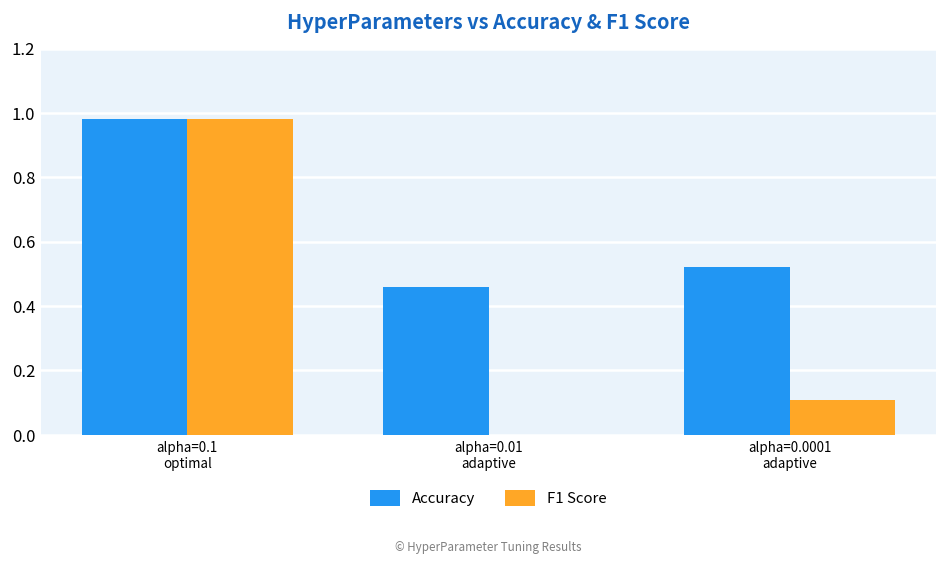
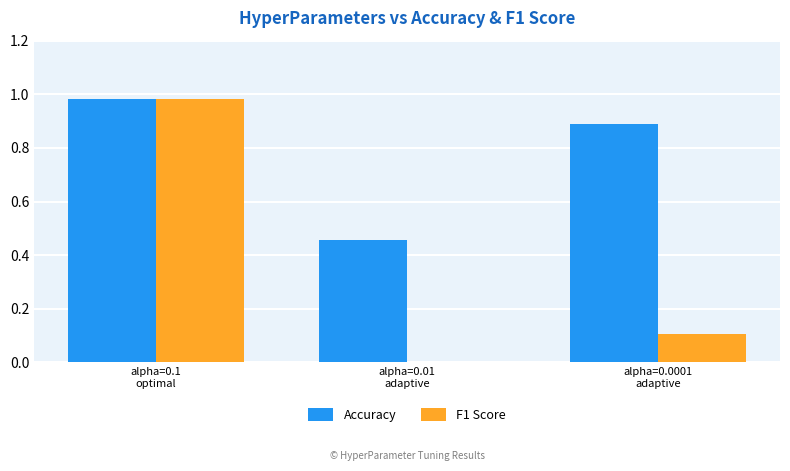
Accuracy, alpha=0.0001 adaptive: 0.52 -> 0.89
